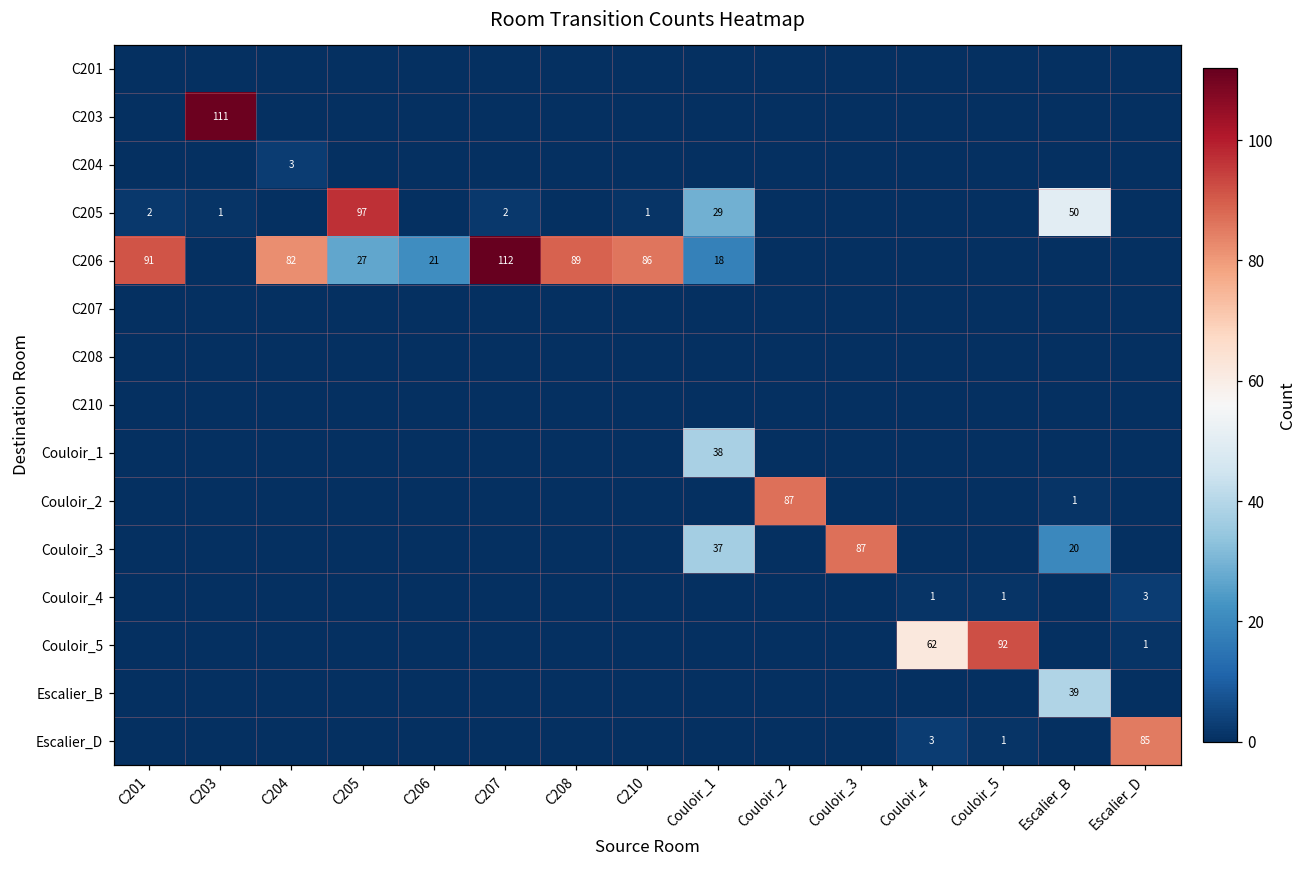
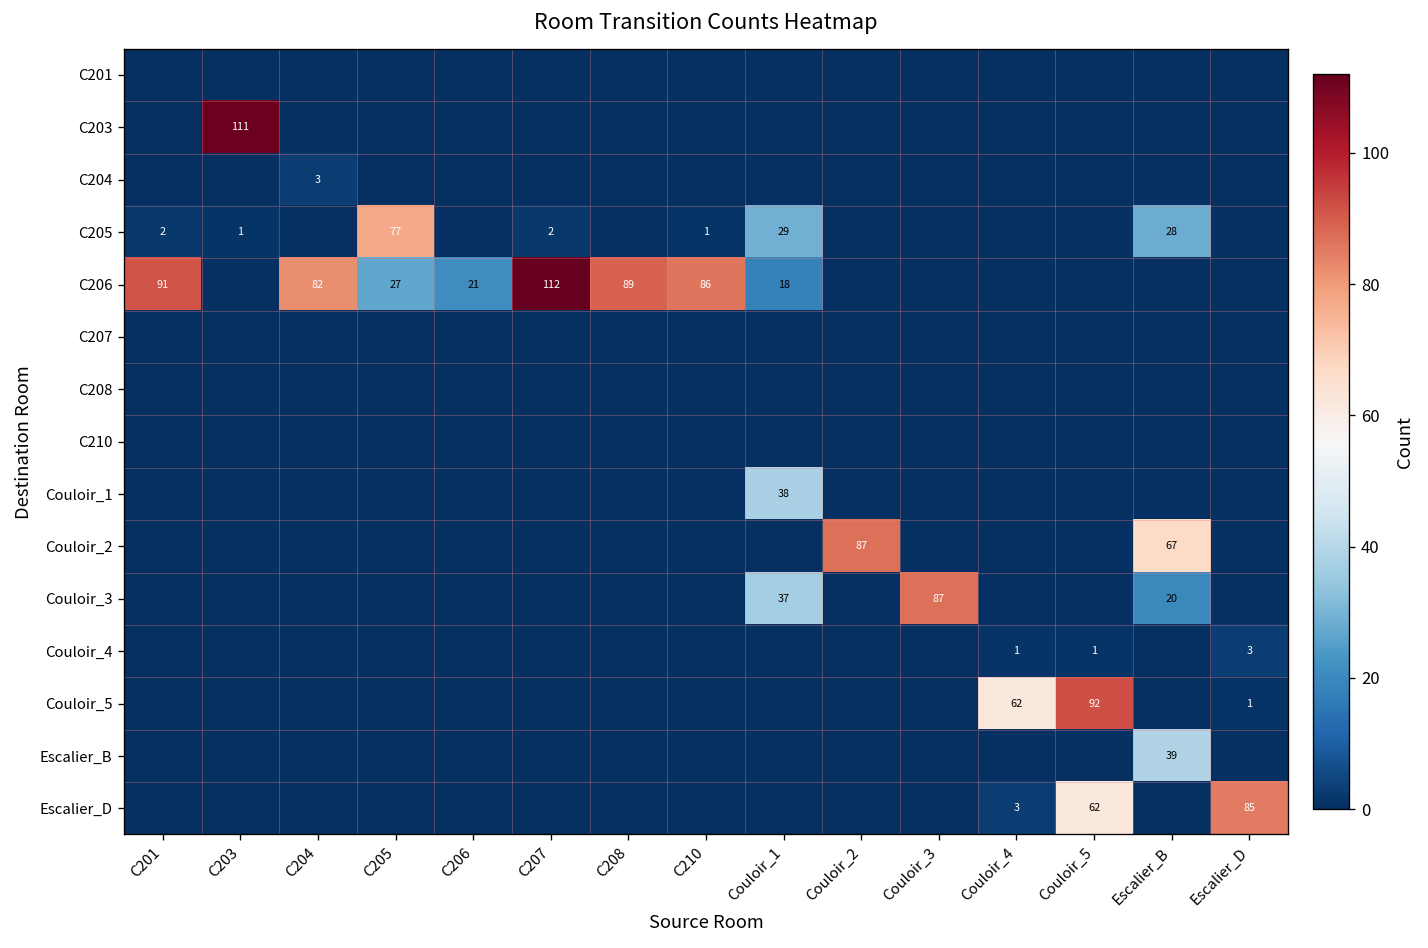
C205, C205: 97 -> 77
C205, Escalier_B: 50 -> 28
Couloir_2, Escalier_B: 1 -> 67
Escalier_D, Couloir_5: 1 -> 62
